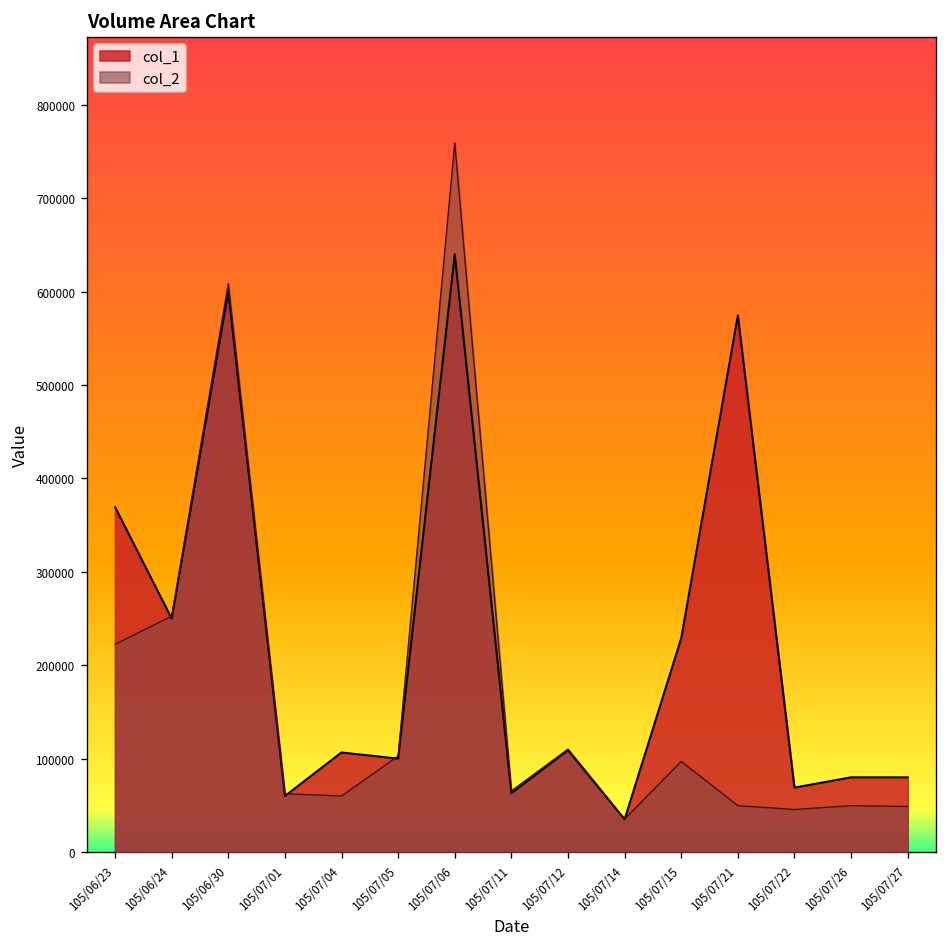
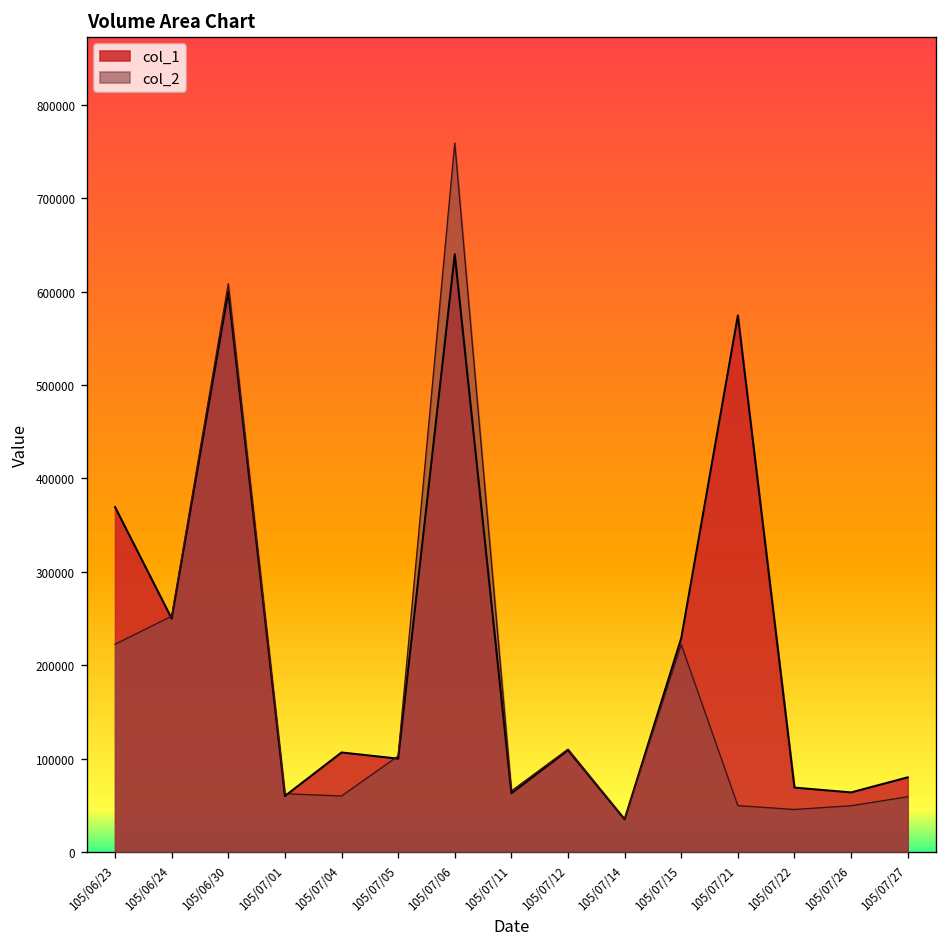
col_2, 105/07/15: 100000 -> 220000
col_1, 105/07/26: 80000 -> 60000
col_2, 105/07/27: 50000 -> 60000
